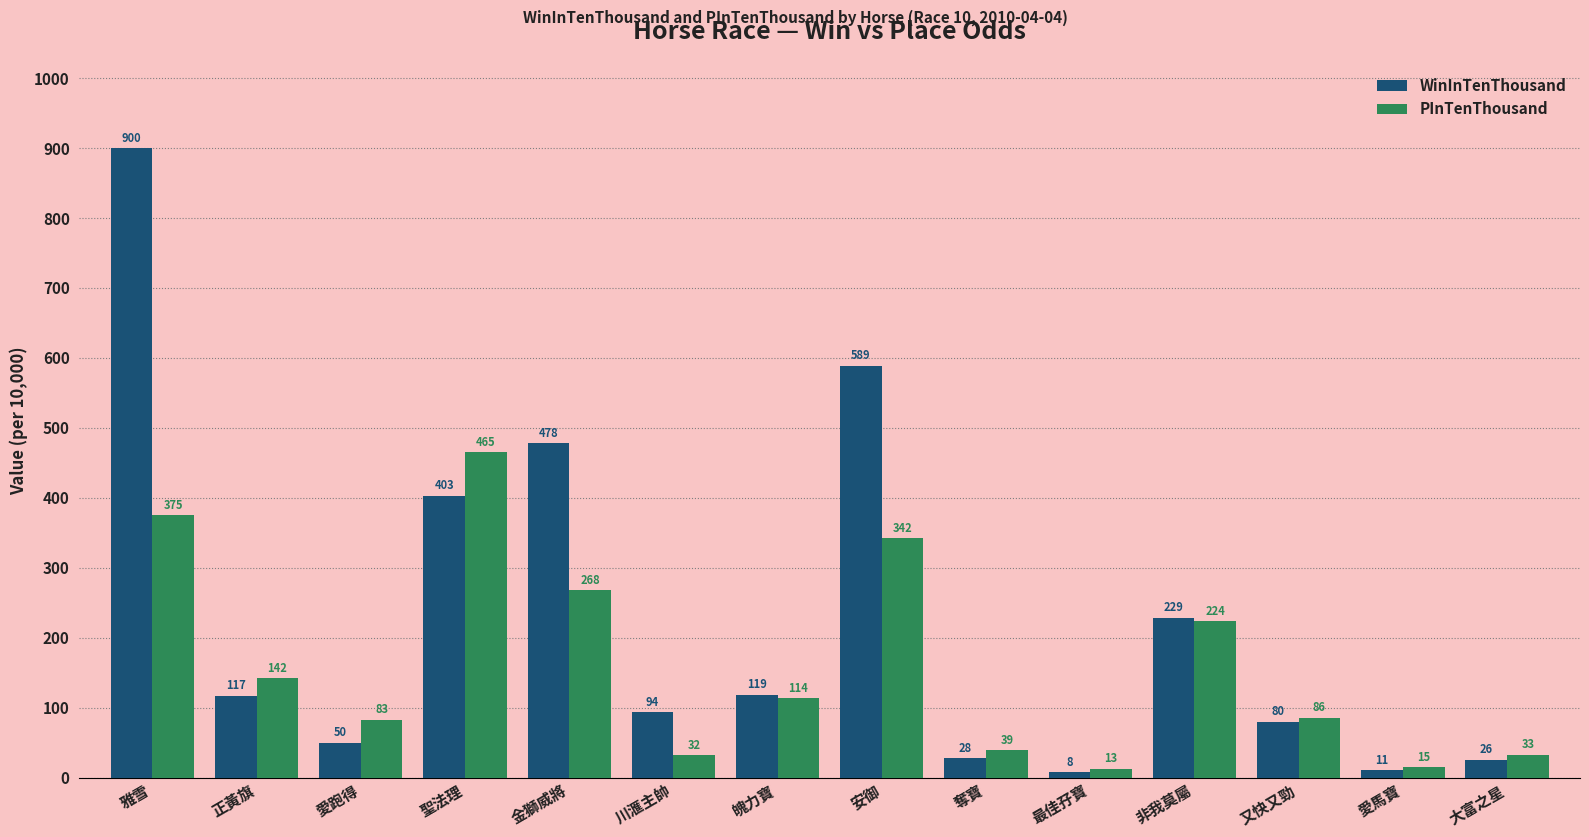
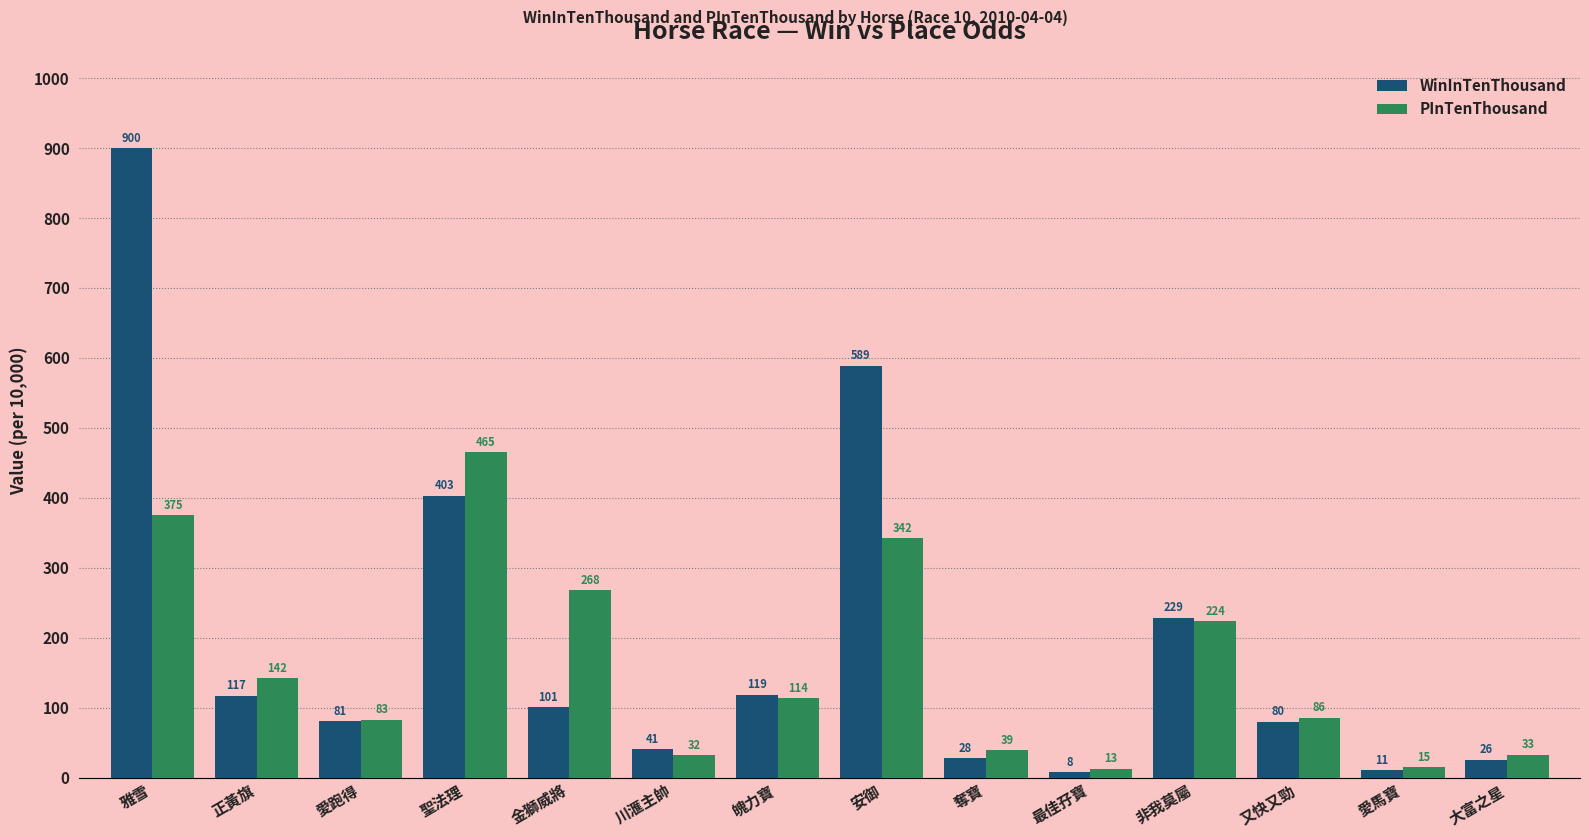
WinInTenThousand, 愛跑得: 50 -> 81
WinInTenThousand, 金獅威將: 478 -> 101
WinInTenThousand, 川滙主帥: 94 -> 41
